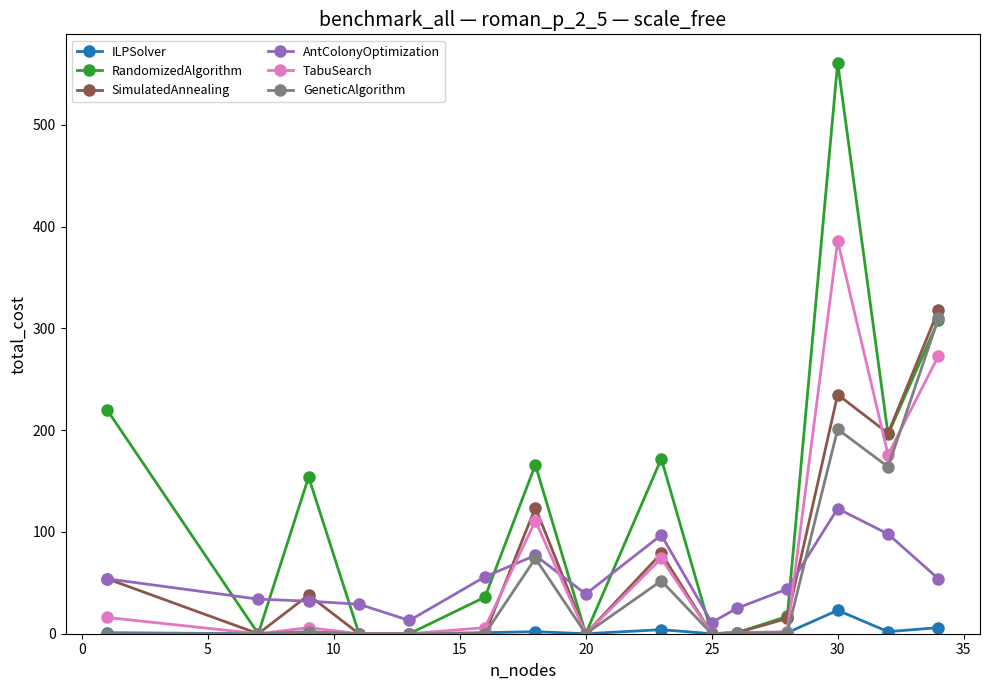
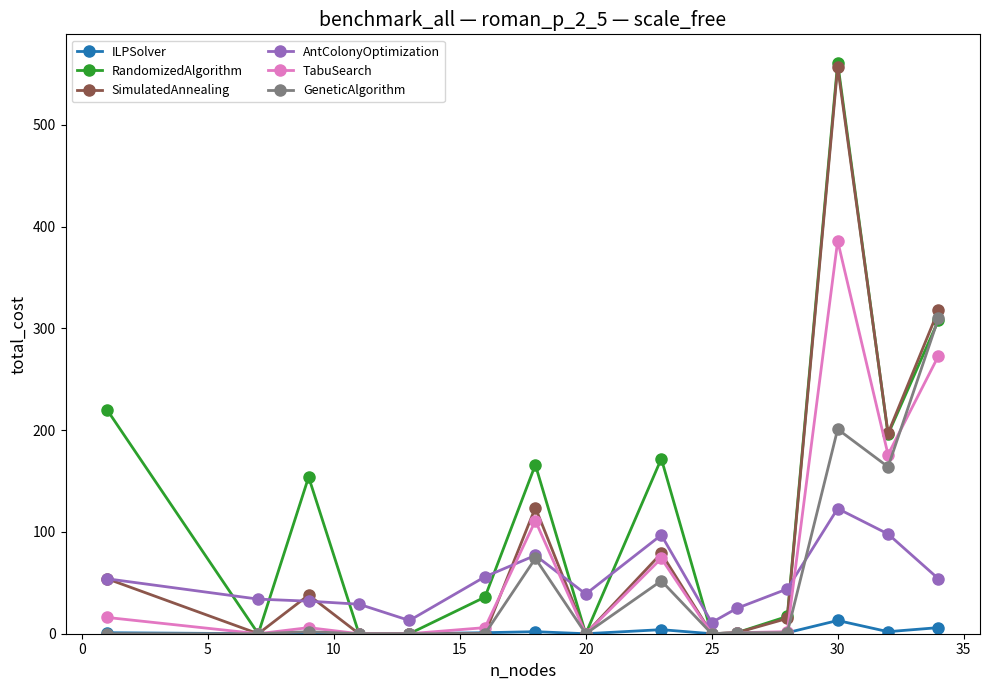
ILPSolver, 30: 23 -> 13
SimulatedAnnealing, 30: 235 -> 557
